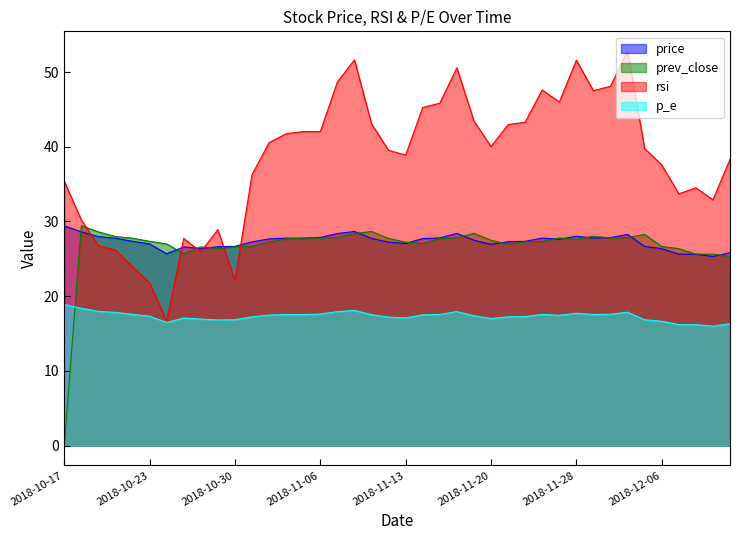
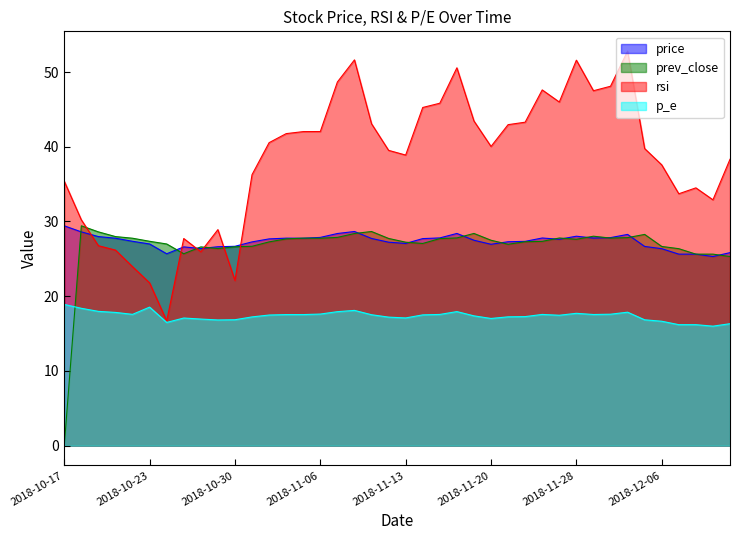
p_e, 2018-10-23: 17 -> 19
